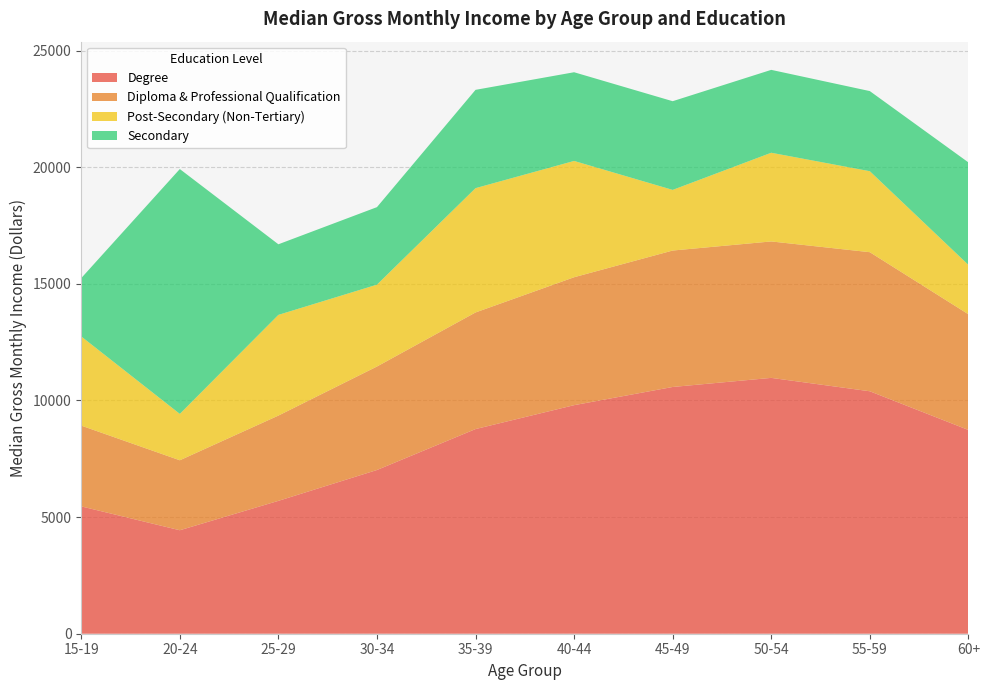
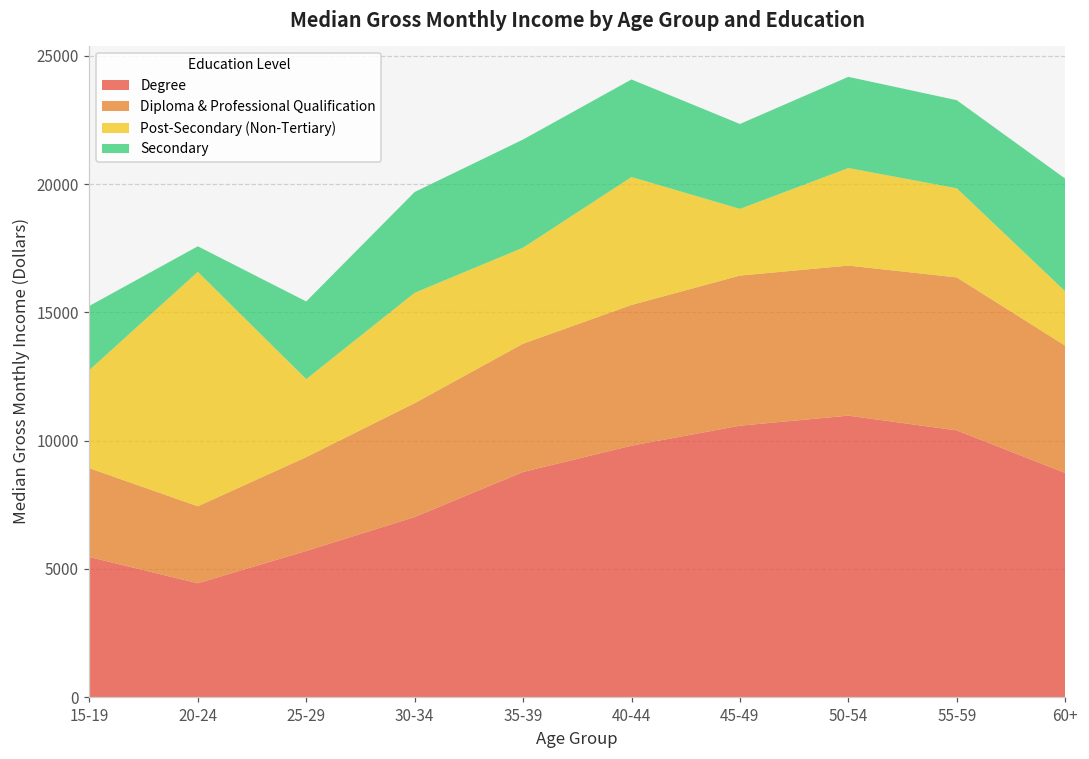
Post-Secondary (Non-Tertiary), 20-24: 2000 -> 9100
Secondary, 20-24: 10500 -> 1000
Post-Secondary (Non-Tertiary), 25-29: 4300 -> 3000
Post-Secondary (Non-Tertiary), 30-34: 3500 -> 4300
Secondary, 30-34: 3300 -> 3900
Post-Secondary (Non-Tertiary), 35-39: 5300 -> 3700
Secondary, 45-49: 3800 -> 3300
